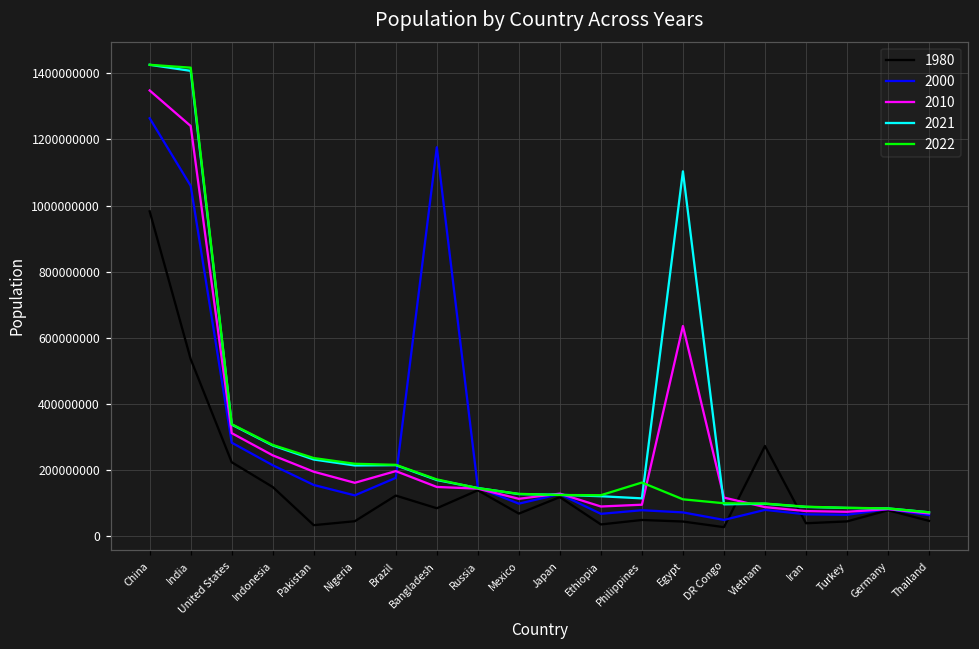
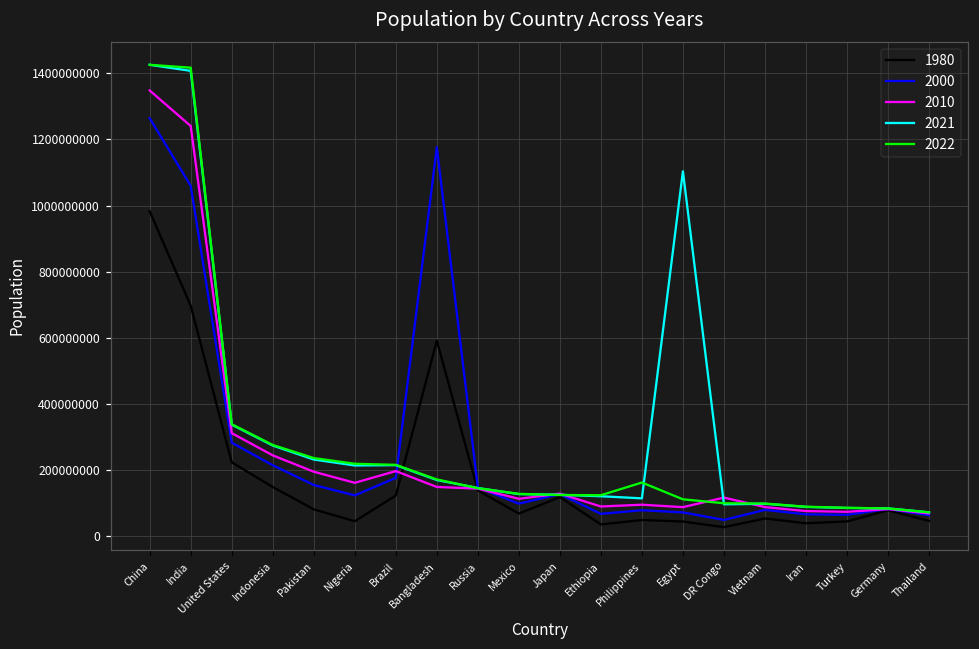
1980, India: 540000000 -> 700000000
1980, Pakistan: 30000000 -> 80000000
1980, Bangladesh: 80000000 -> 590000000
2010, Egypt: 640000000 -> 90000000
1980, Vietnam: 270000000 -> 50000000
